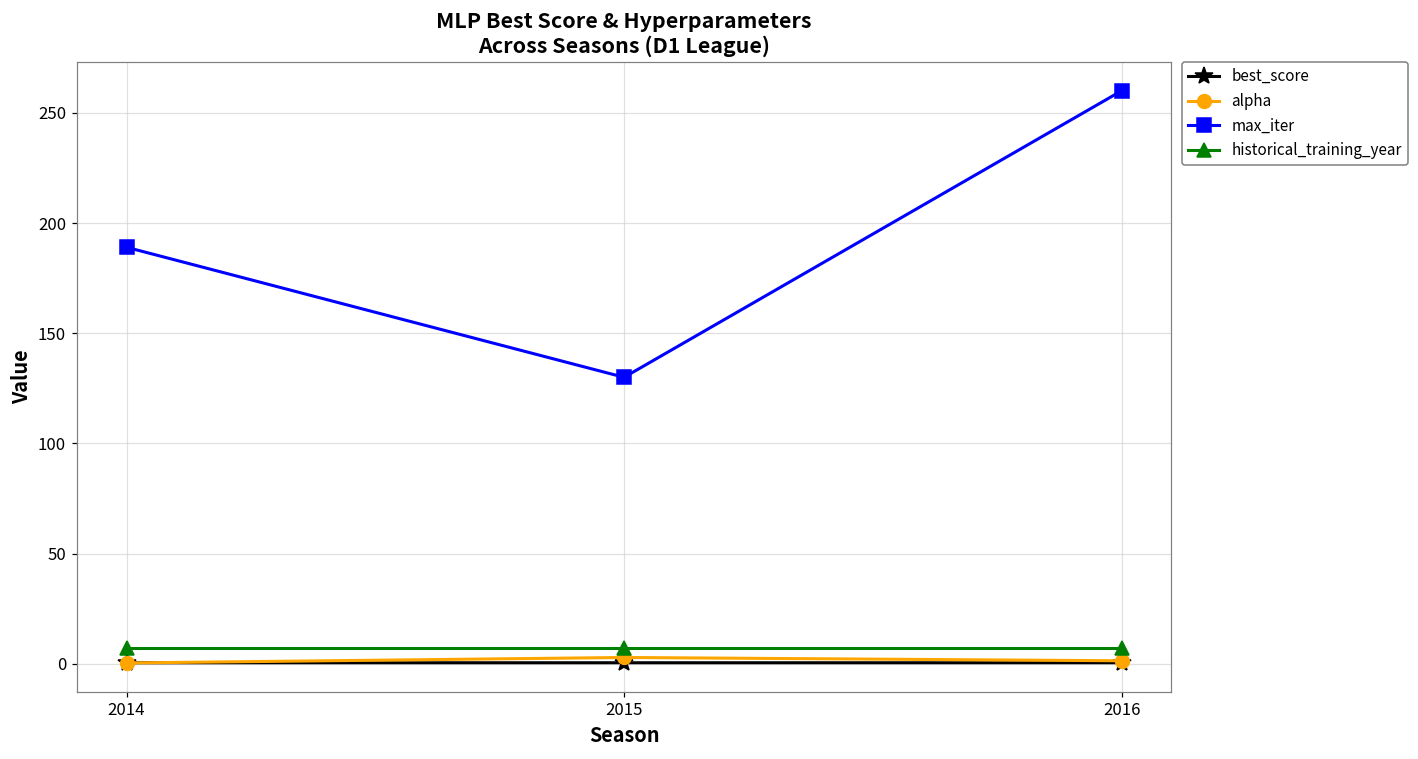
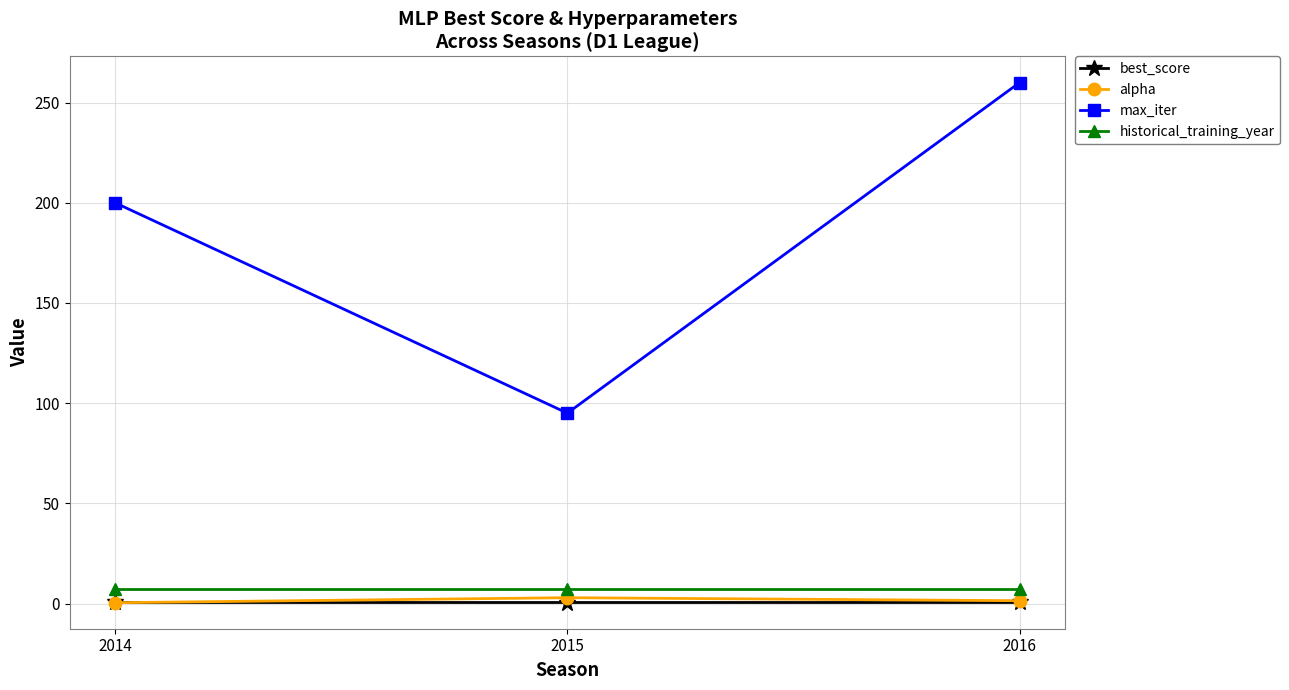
max_iter, 2014: 189 -> 200
max_iter, 2015: 130 -> 95
